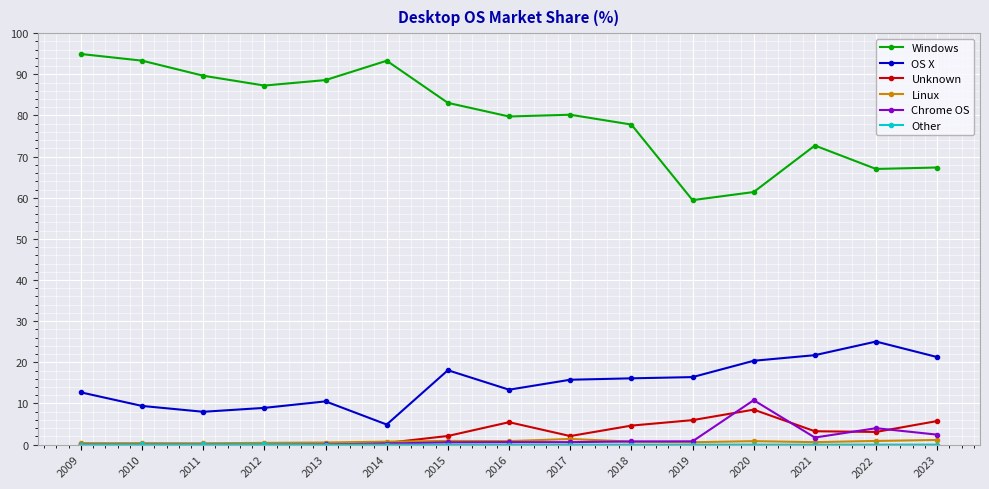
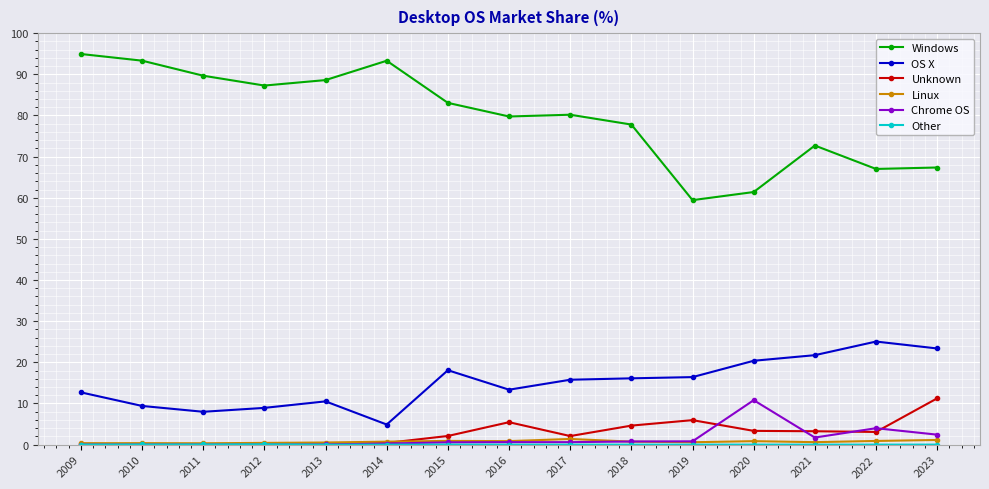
Unknown, 2020: 9 -> 3
OS X, 2023: 21 -> 23
Unknown, 2023: 6 -> 11
